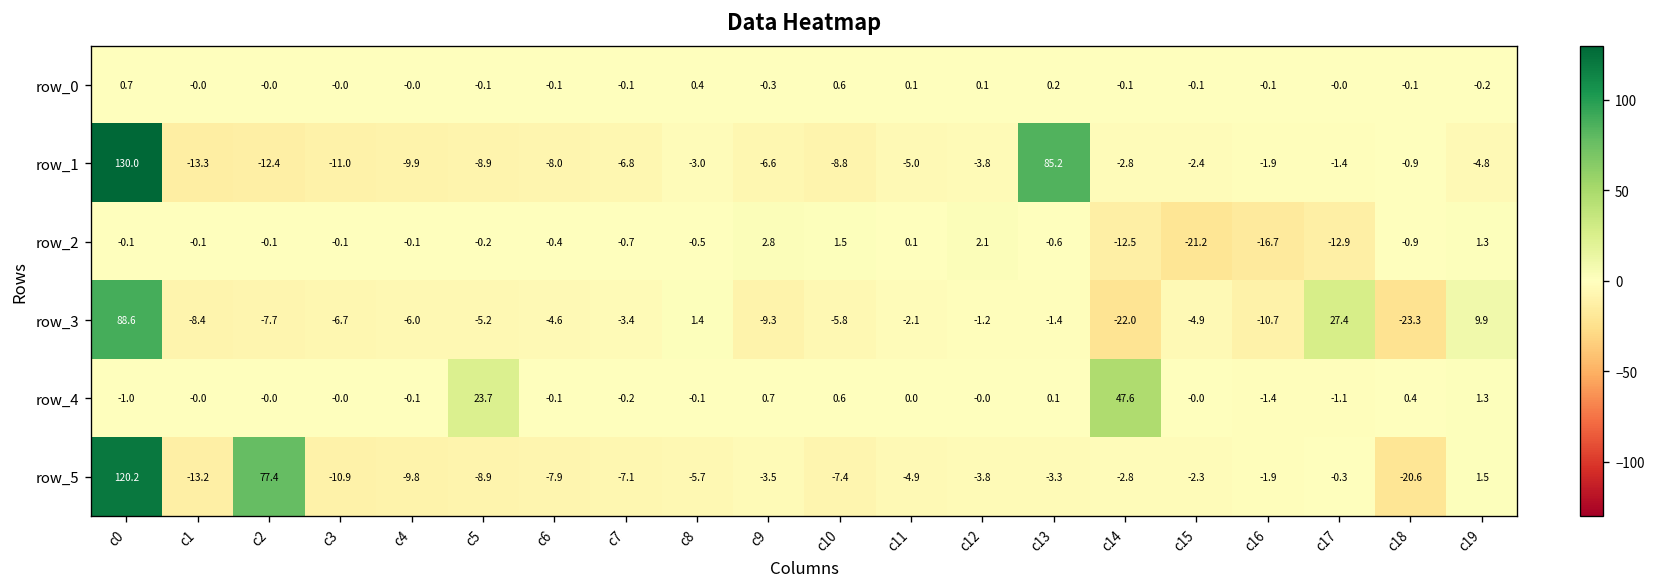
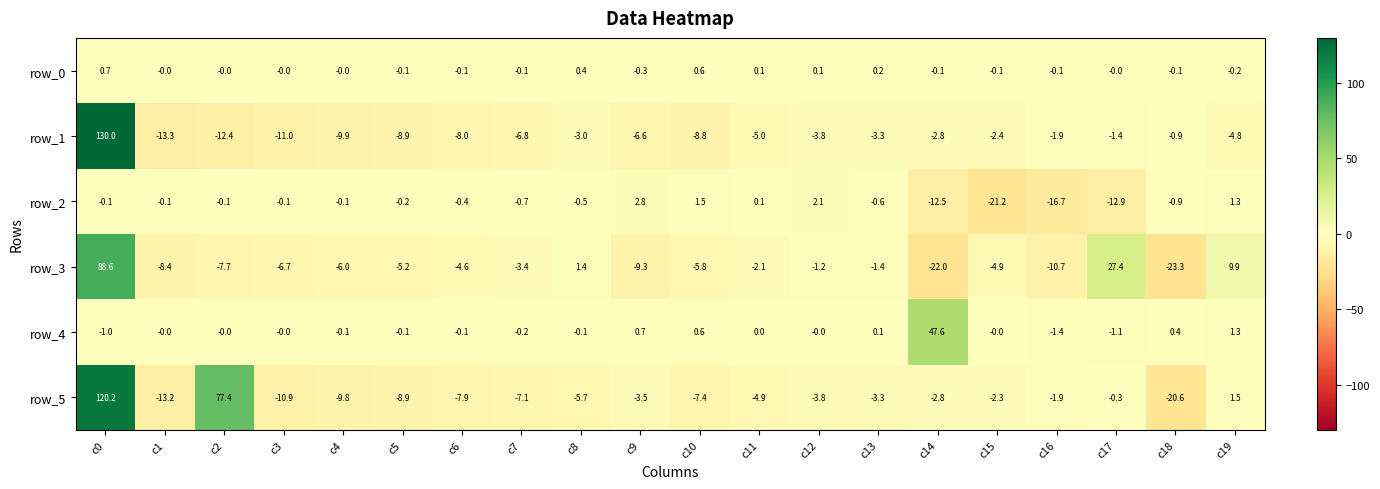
row_1, c13: 85.2 -> -3.3
row_4, c5: 23.7 -> -0.1
